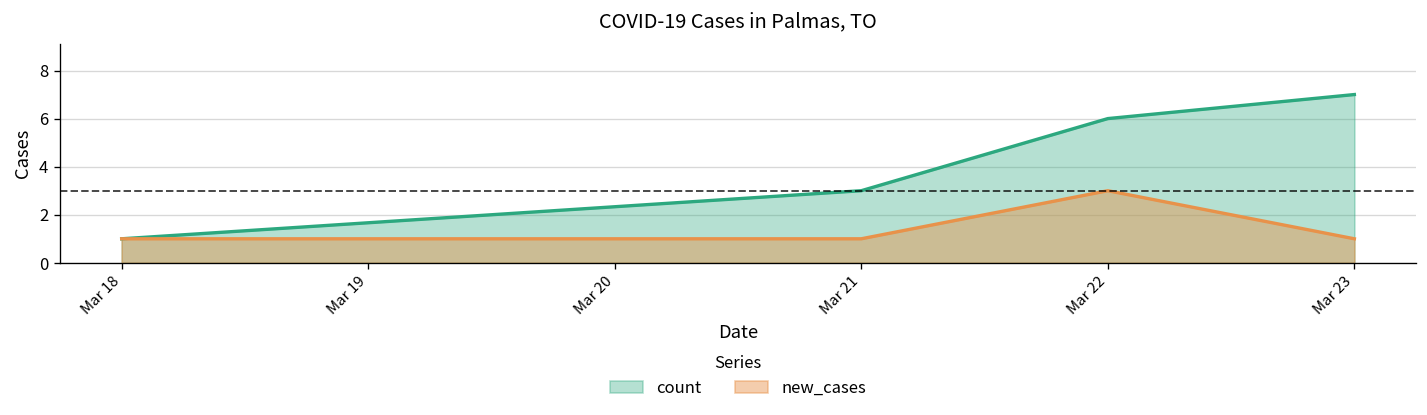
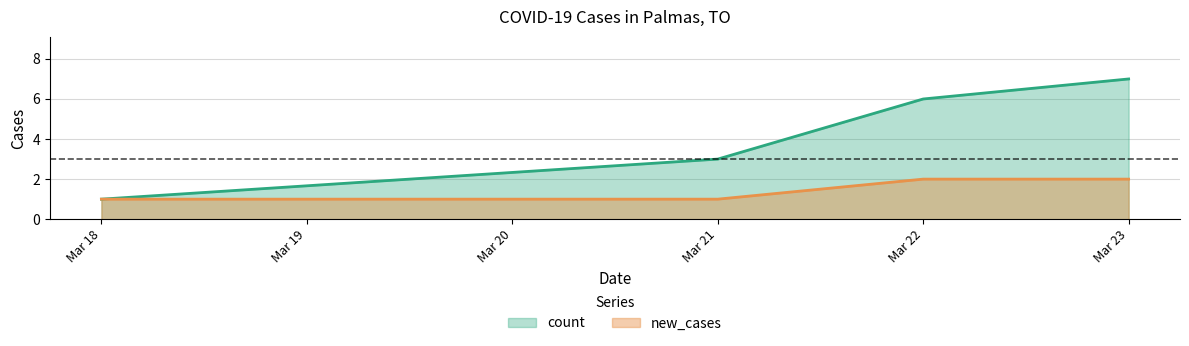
new_cases, Mar 22: 3 -> 2
new_cases, Mar 23: 1 -> 2
